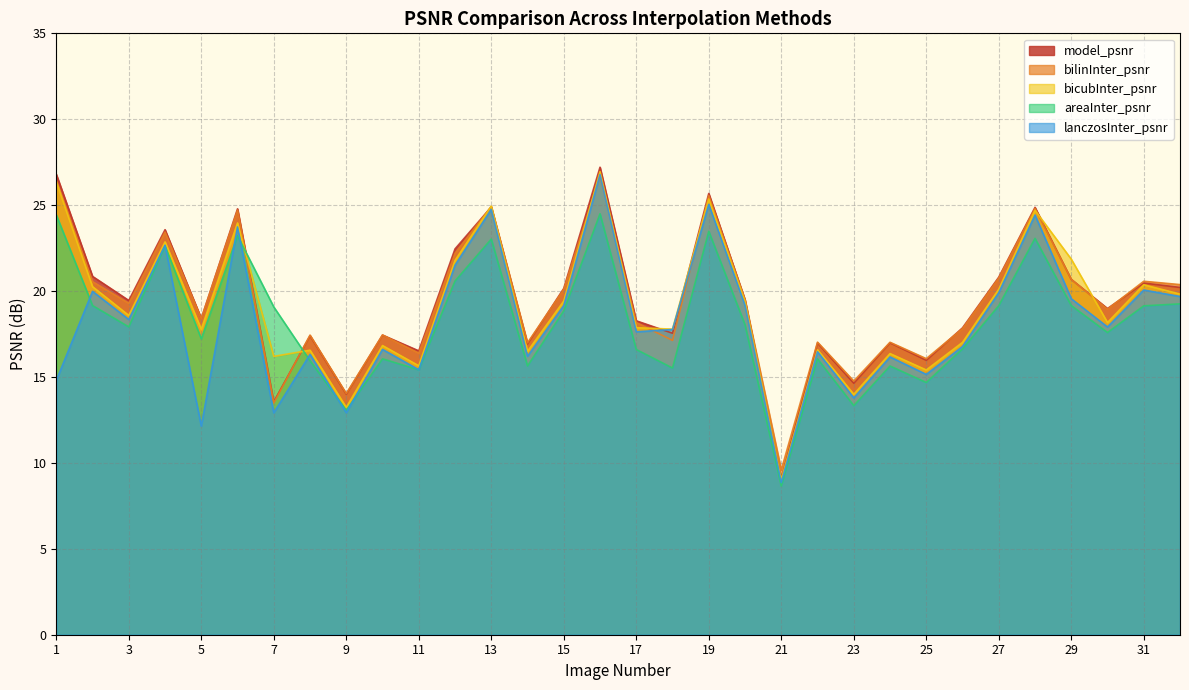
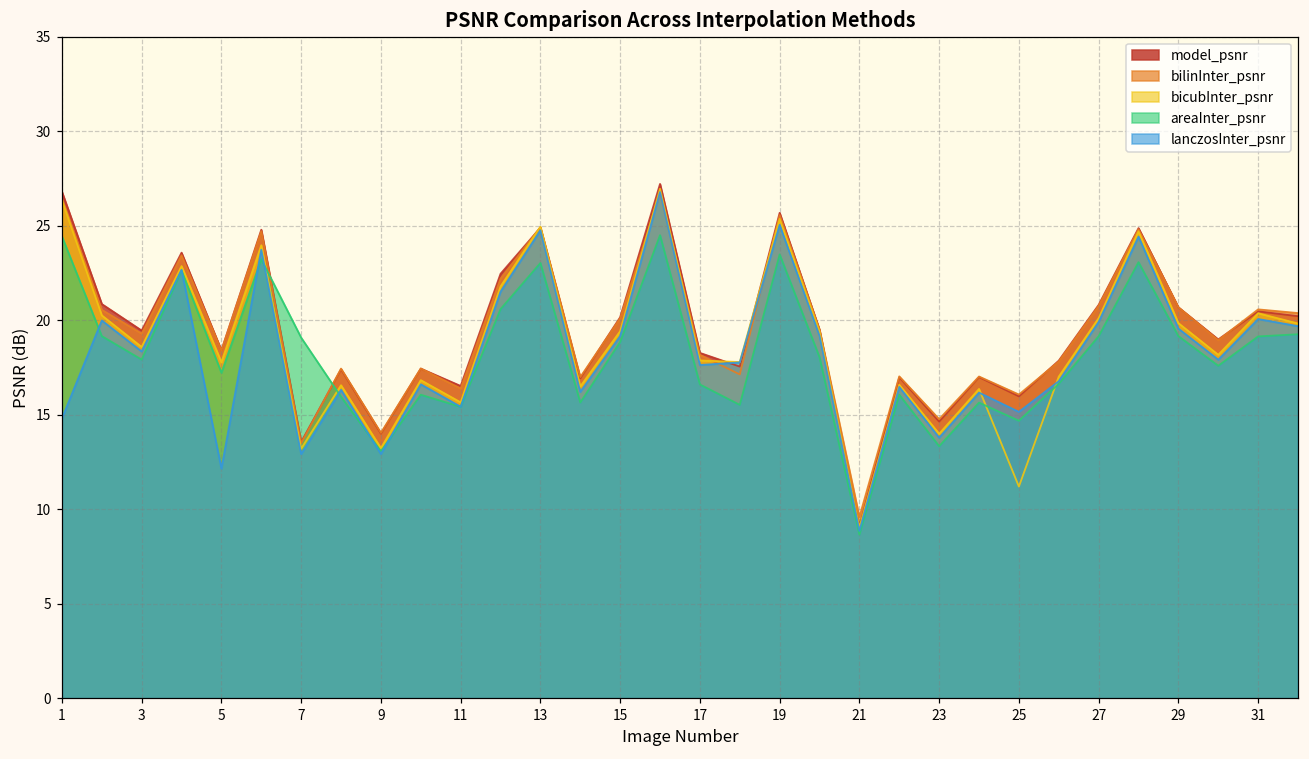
bicubInter_psnr, 7: 16.2 -> 13.2
bicubInter_psnr, 25: 15.4 -> 11.2
bicubInter_psnr, 29: 21.9 -> 19.8
